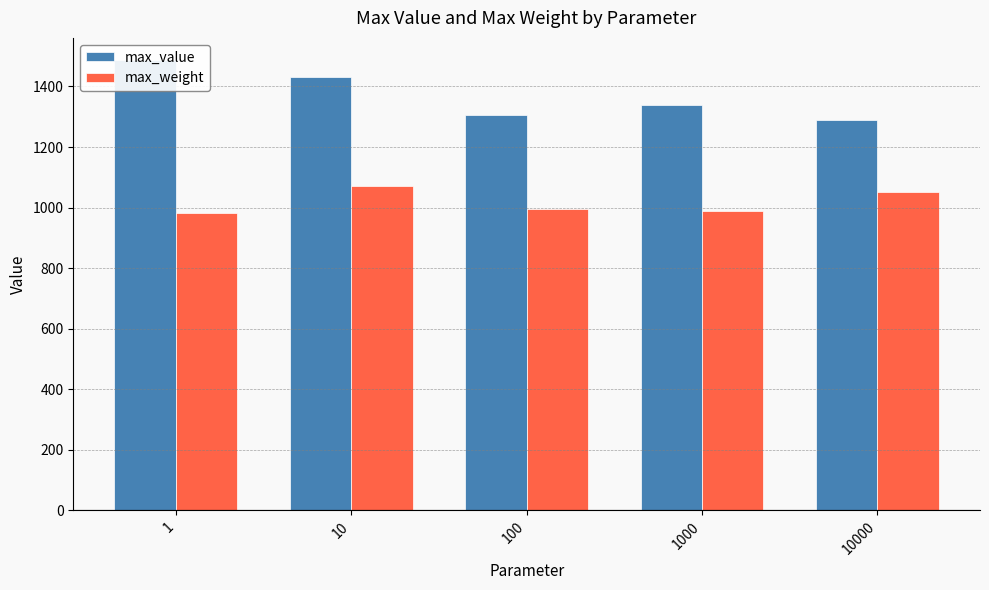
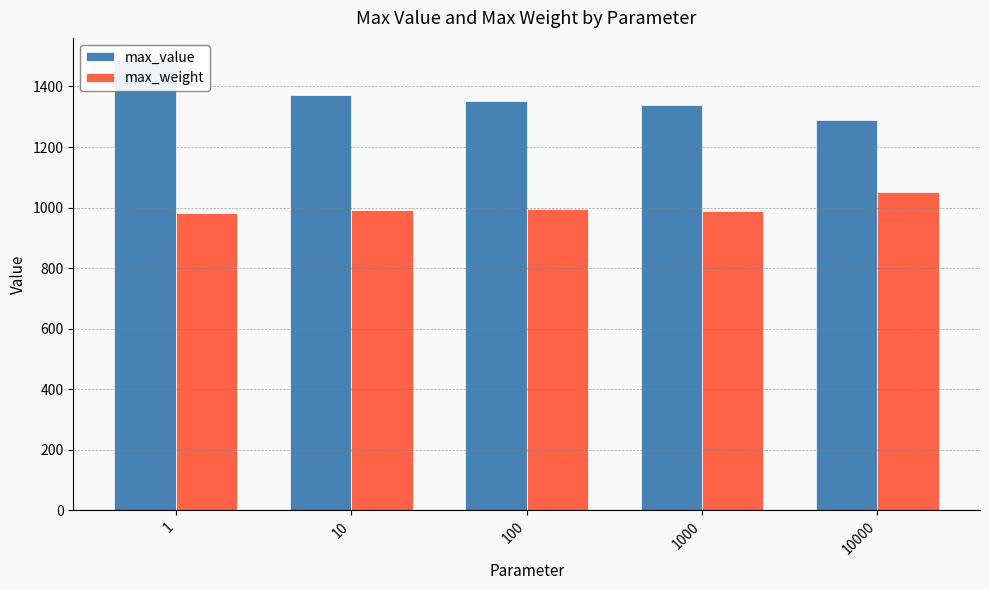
max_value, 10: 1430 -> 1370
max_weight, 10: 1070 -> 990
max_value, 100: 1310 -> 1350
